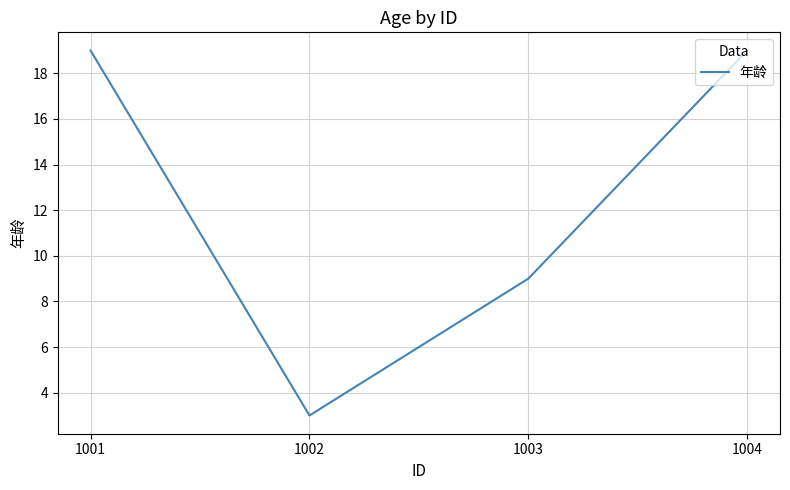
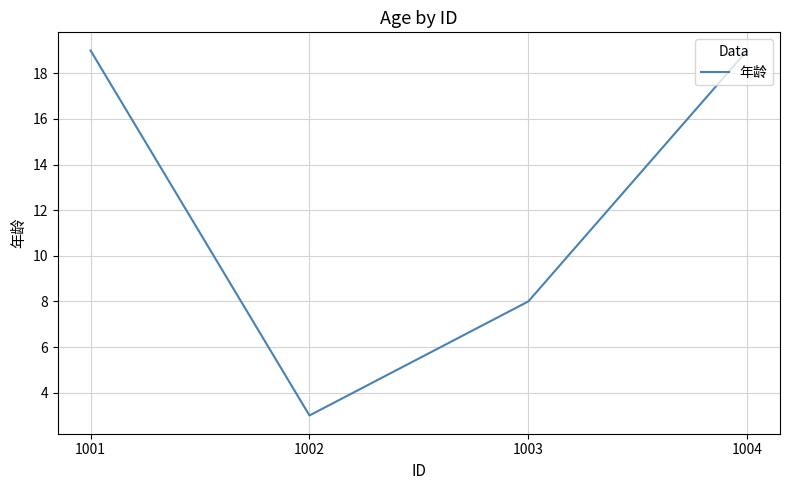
1003: 9 -> 8
